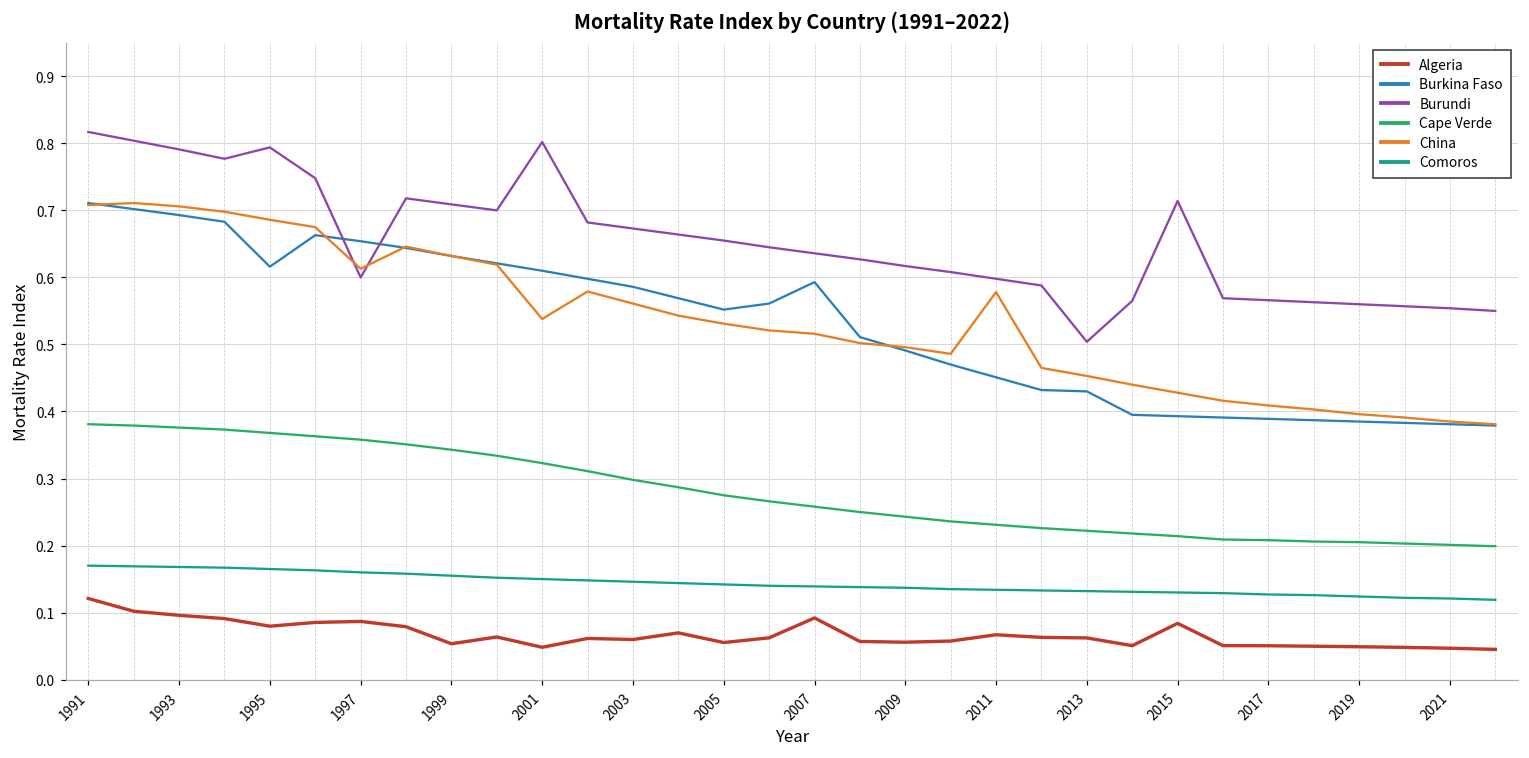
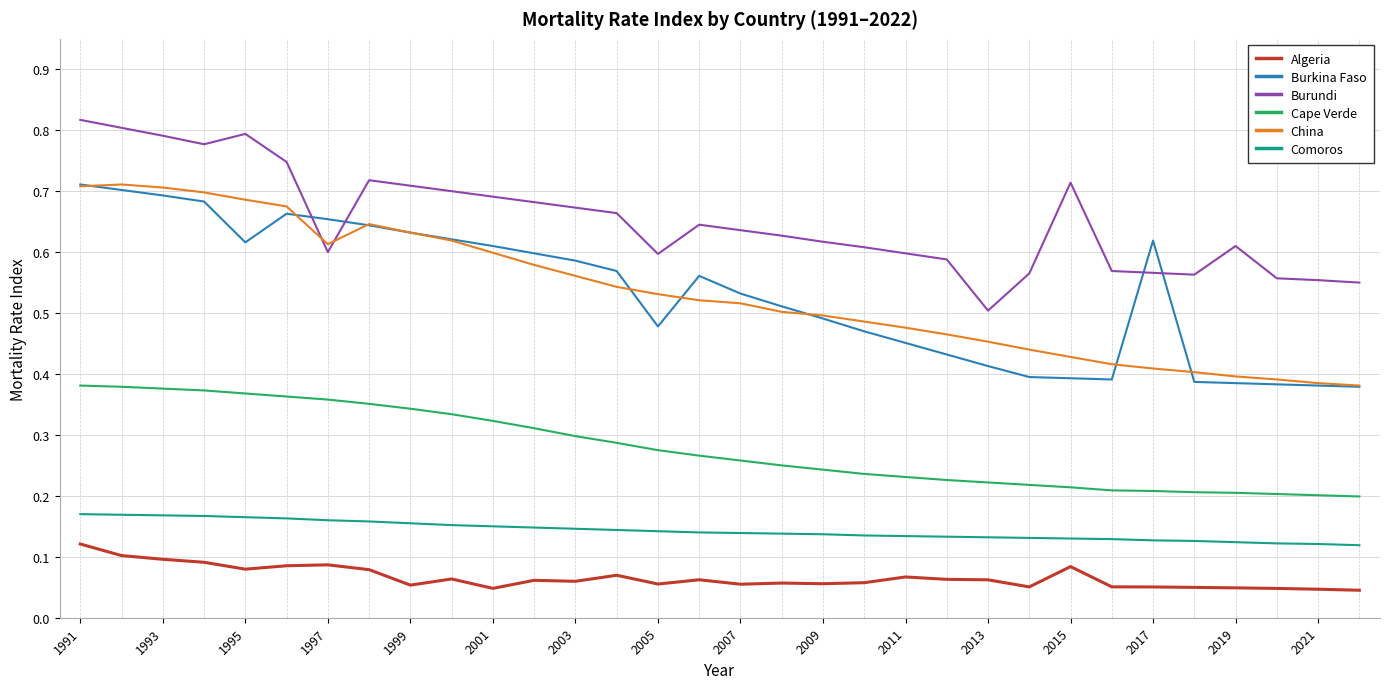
Burundi, 2001: 0.80 -> 0.69
China, 2001: 0.54 -> 0.60
Burkina Faso, 2005: 0.55 -> 0.48
Burundi, 2005: 0.66 -> 0.60
Algeria, 2007: 0.09 -> 0.06
Burkina Faso, 2007: 0.59 -> 0.53
China, 2011: 0.58 -> 0.48
Burkina Faso, 2013: 0.43 -> 0.41
Burkina Faso, 2017: 0.39 -> 0.62
Burundi, 2019: 0.56 -> 0.61
